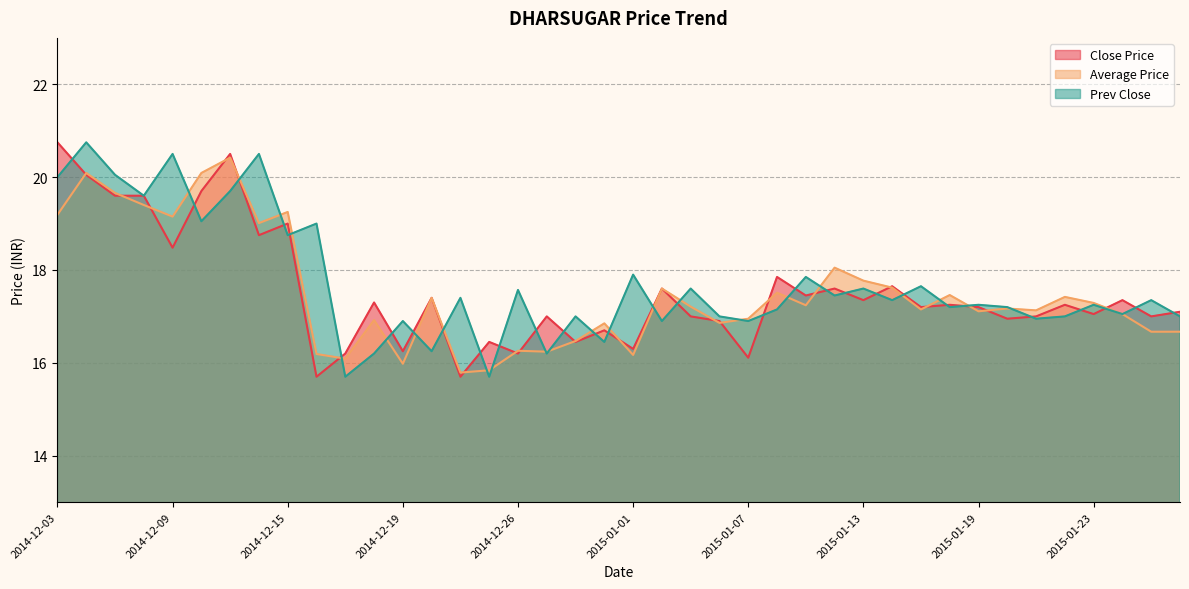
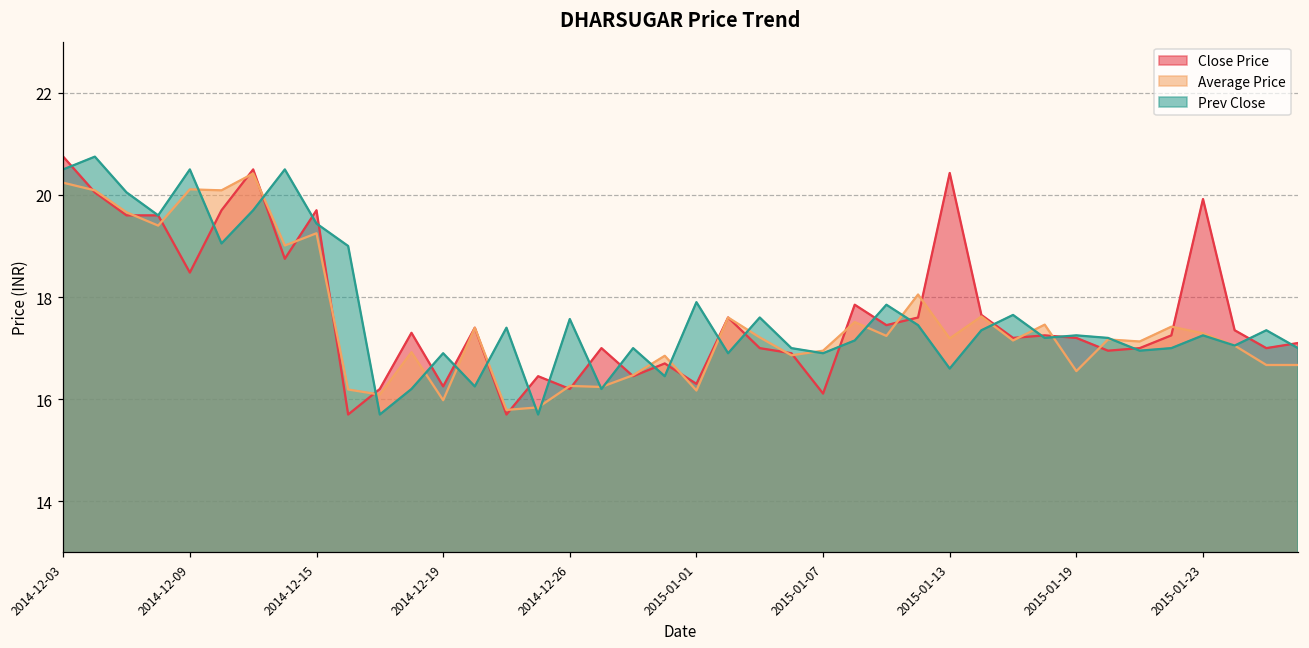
Average Price, 2014-12-03: 19.2 -> 20.2
Prev Close, 2014-12-03: 20.0 -> 20.5
Average Price, 2014-12-09: 19.2 -> 20.1
Close Price, 2014-12-15: 19.0 -> 19.7
Prev Close, 2014-12-15: 18.8 -> 19.4
Close Price, 2015-01-13: 17.4 -> 20.4
Average Price, 2015-01-13: 17.8 -> 17.2
Prev Close, 2015-01-13: 17.6 -> 16.6
Average Price, 2015-01-19: 17.1 -> 16.6
Close Price, 2015-01-23: 17.1 -> 19.9
